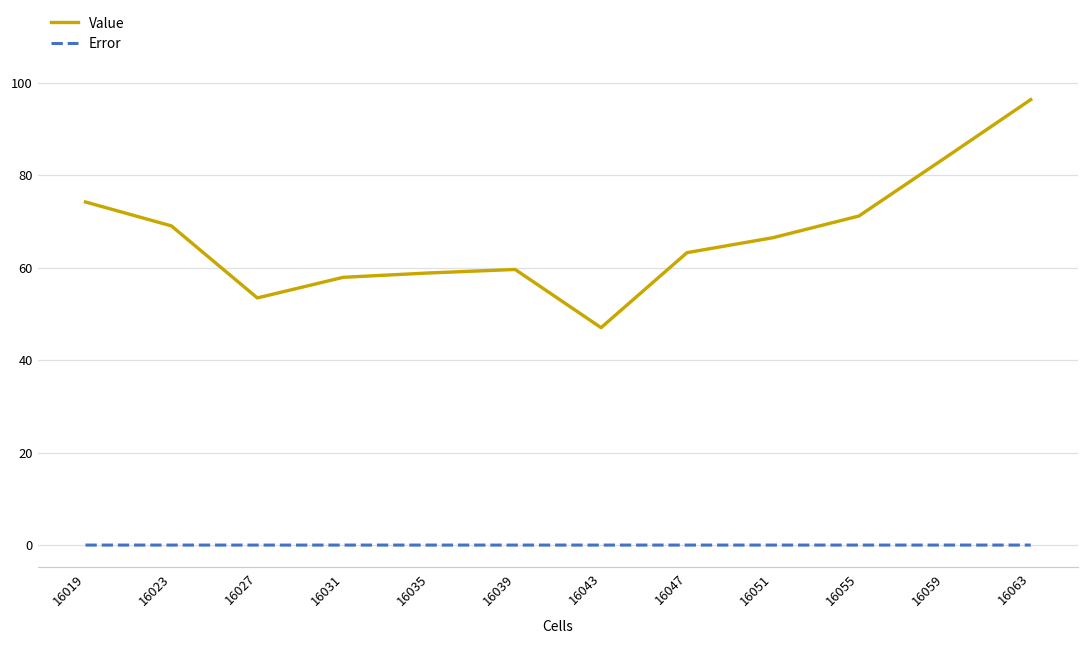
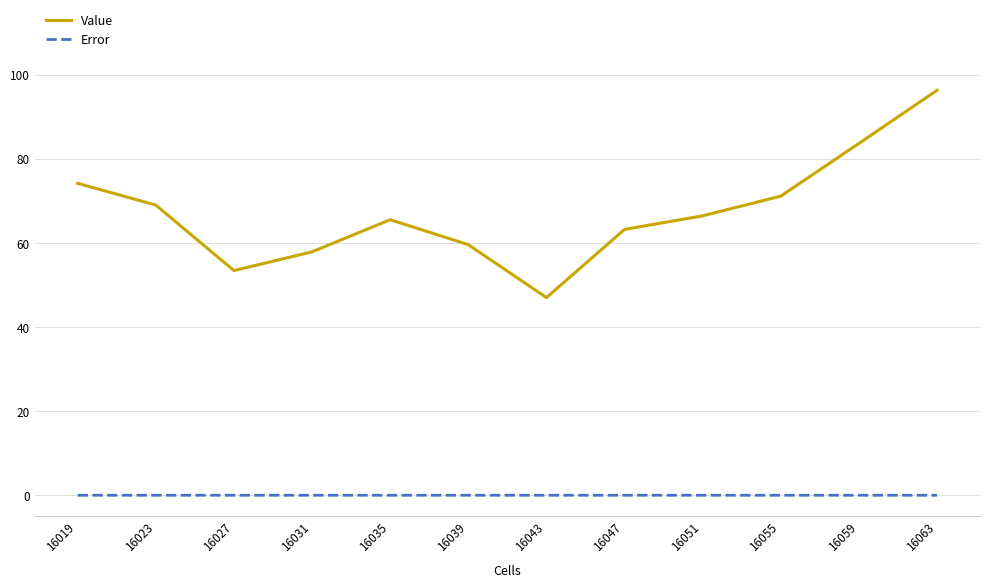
Value, 16035: 59 -> 66
